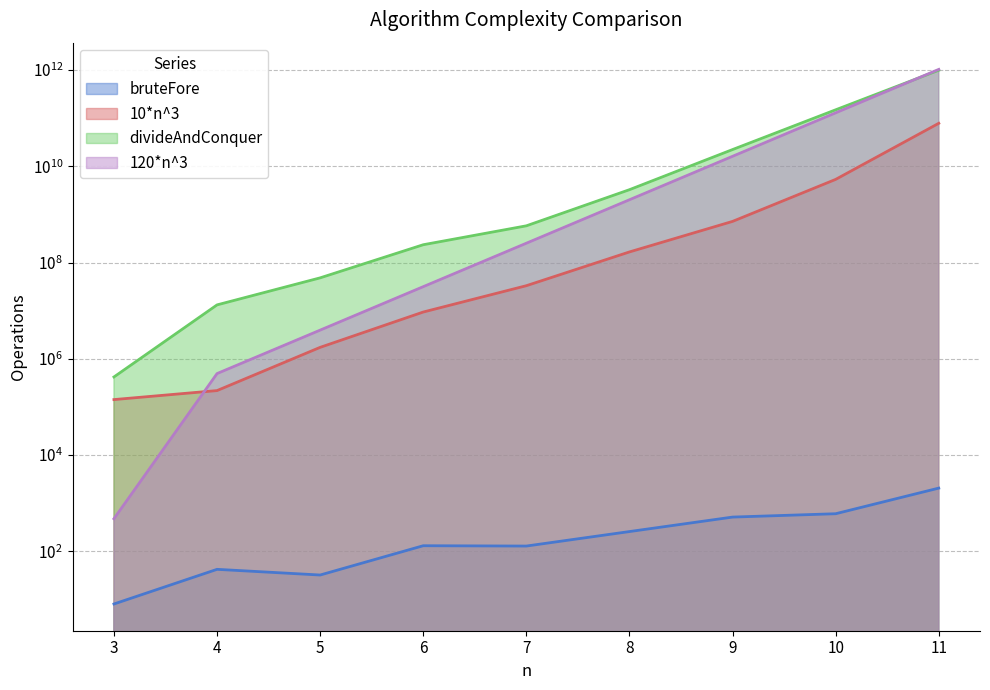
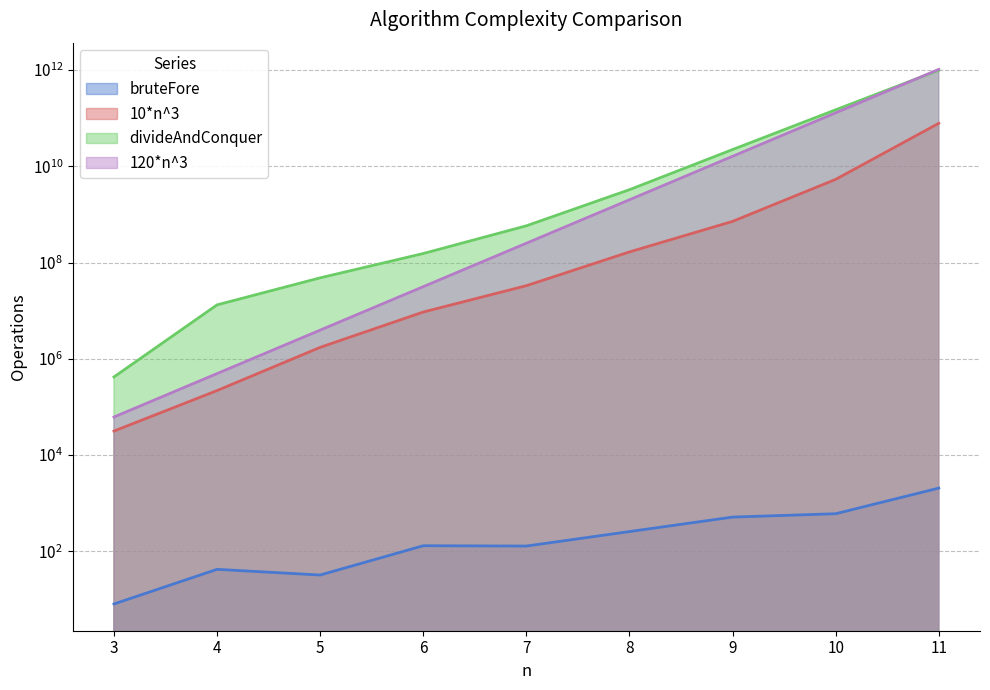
10*n^3, 3: 140000 -> 30000
120*n^3, 3: 500 -> 60000
divideAndConquer, 6: 200000000 -> 150000000
